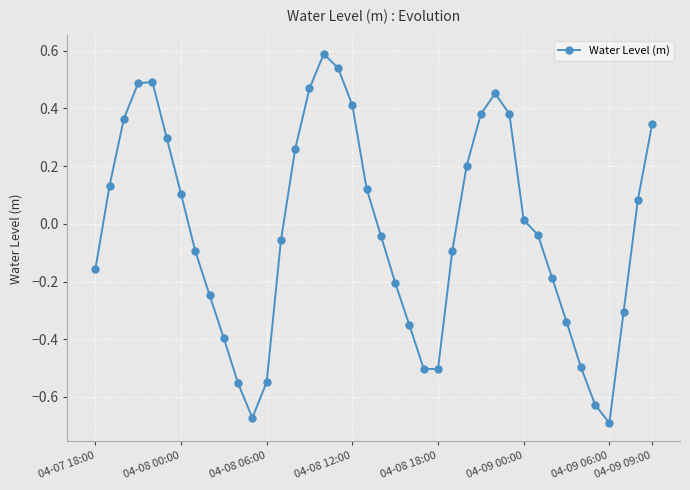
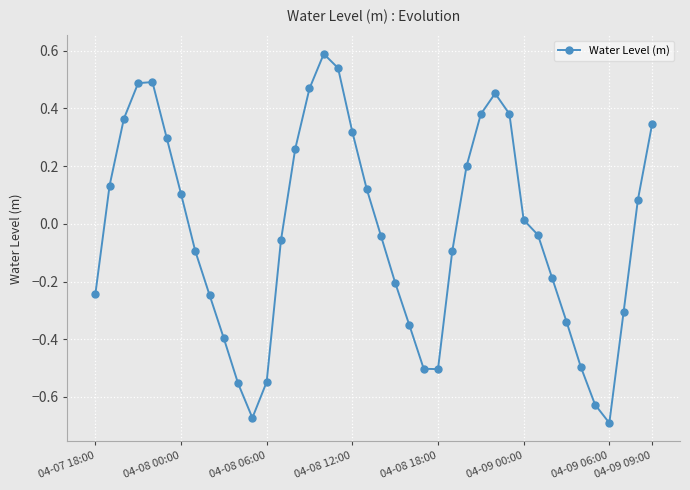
04-07 18:00: -0.16 -> -0.24
04-08 12:00: 0.41 -> 0.32
